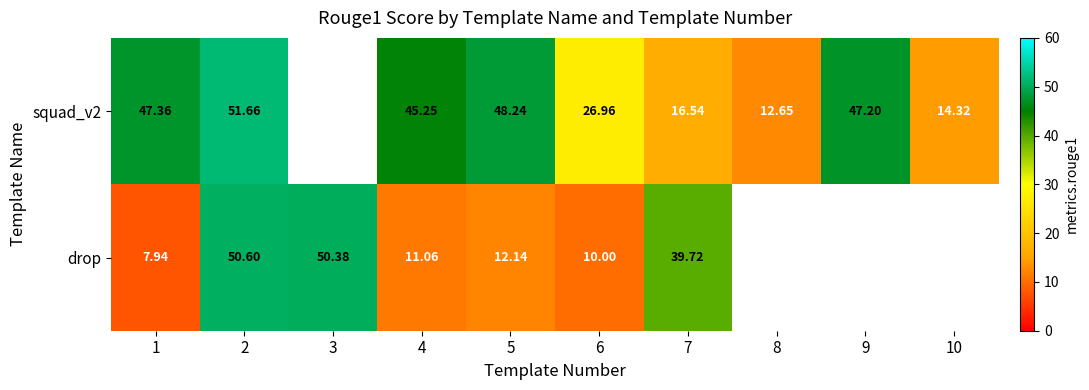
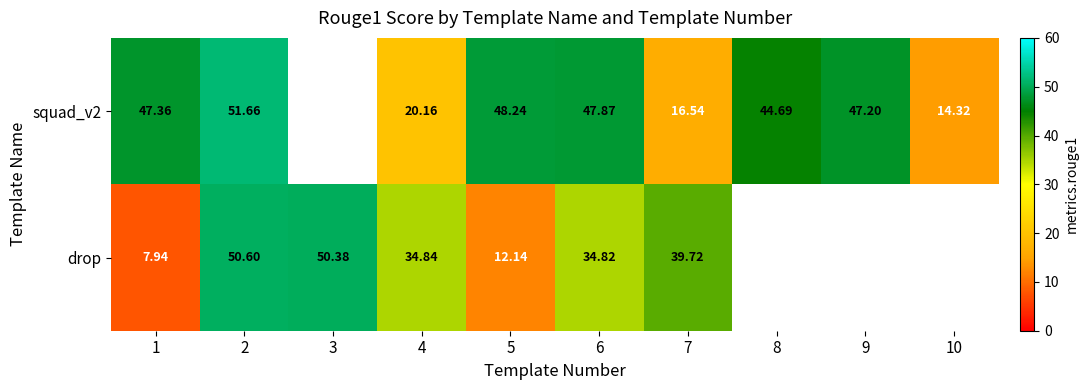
squad_v2, 4: 45.25 -> 20.16
squad_v2, 6: 26.96 -> 47.87
squad_v2, 8: 12.65 -> 44.69
drop, 4: 11.06 -> 34.84
drop, 6: 10.00 -> 34.82
